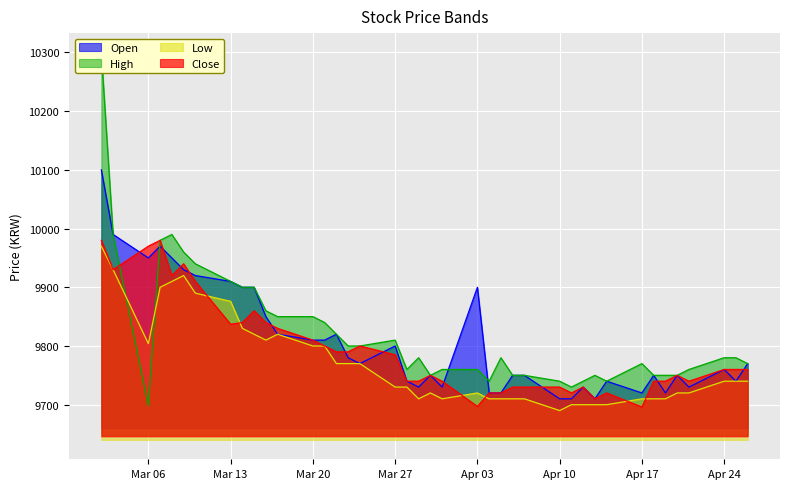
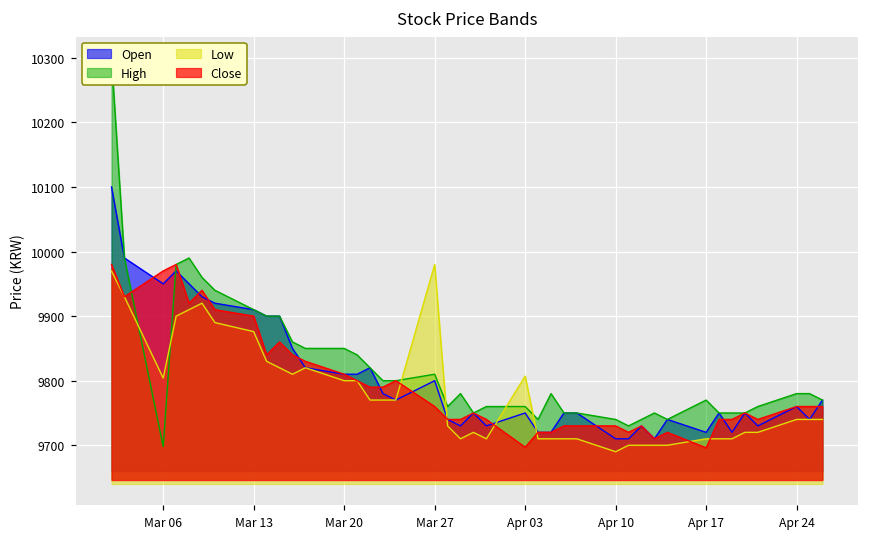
Close, Mar 13: 9840 -> 9900
Low, Mar 27: 9730 -> 9980
Close, Mar 27: 9790 -> 9760
Open, Apr 03: 9900 -> 9750
Low, Apr 03: 9720 -> 9810
